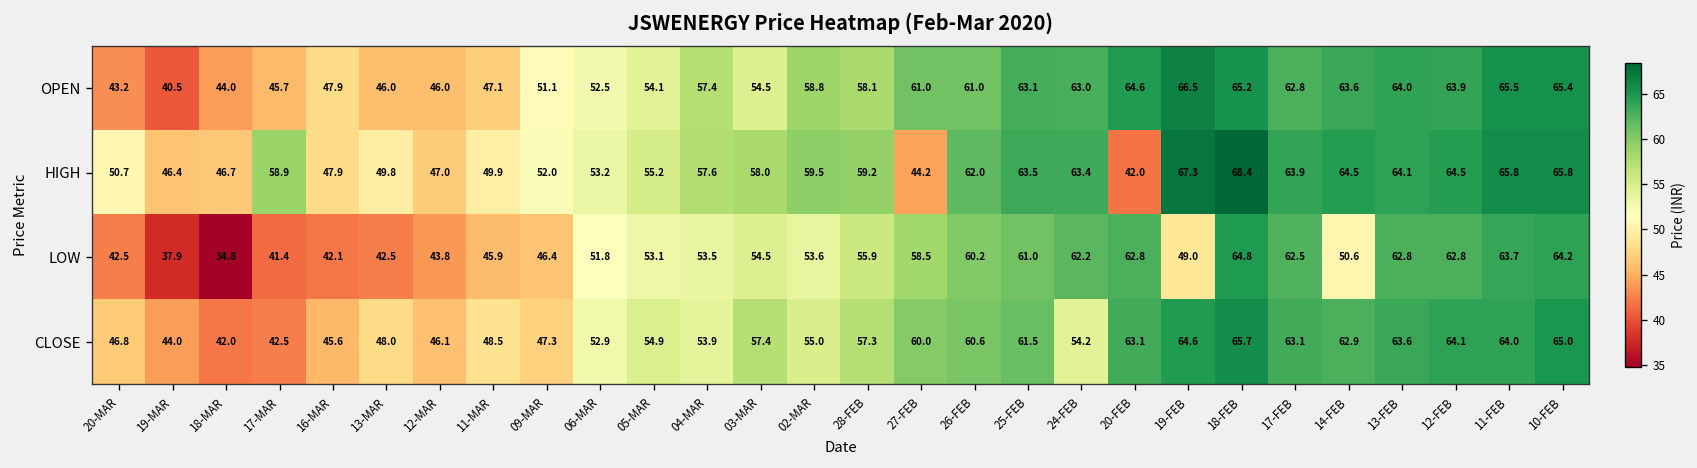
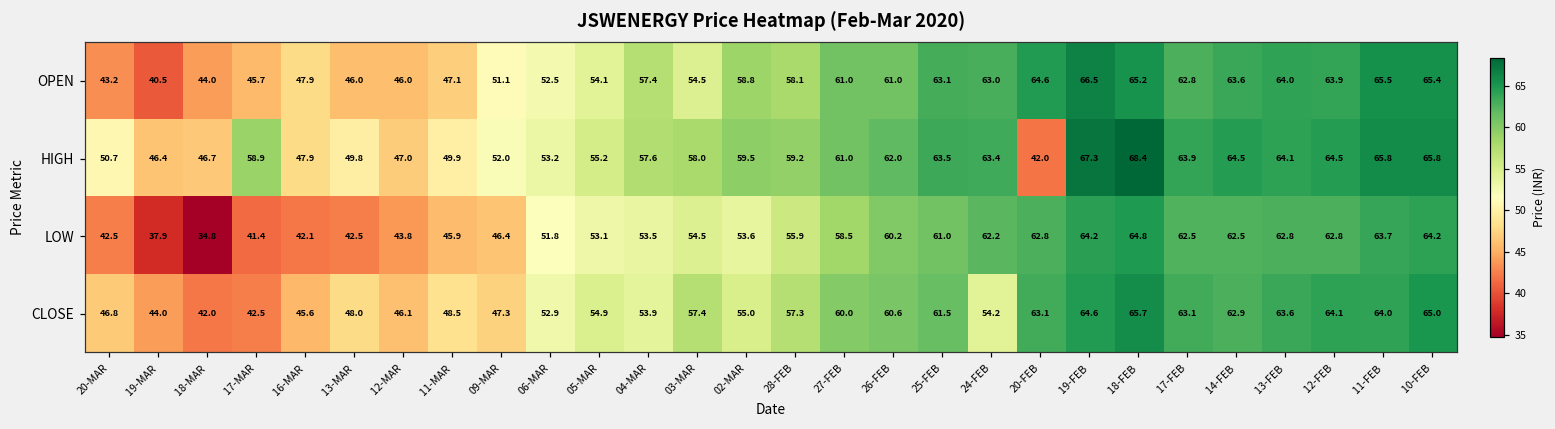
HIGH, 27-FEB: 44.2 -> 61.0
LOW, 19-FEB: 49.0 -> 64.2
LOW, 14-FEB: 50.6 -> 62.5
